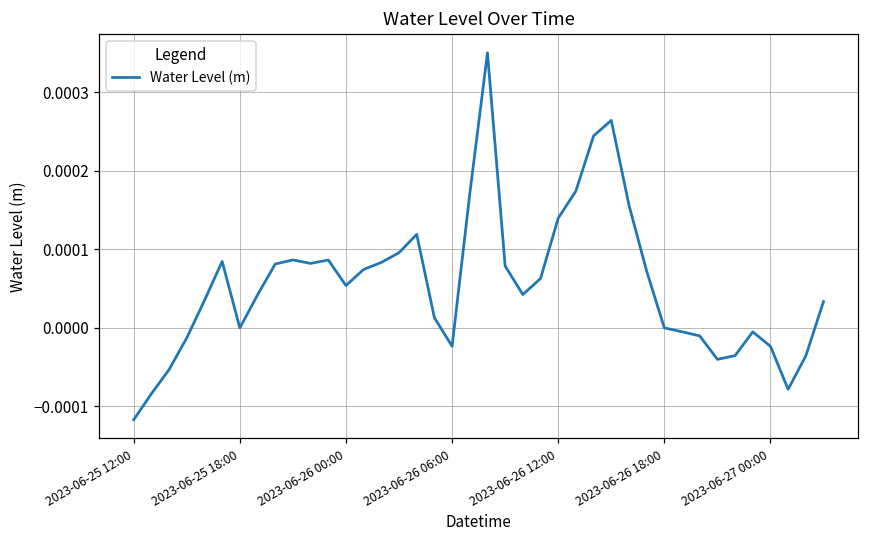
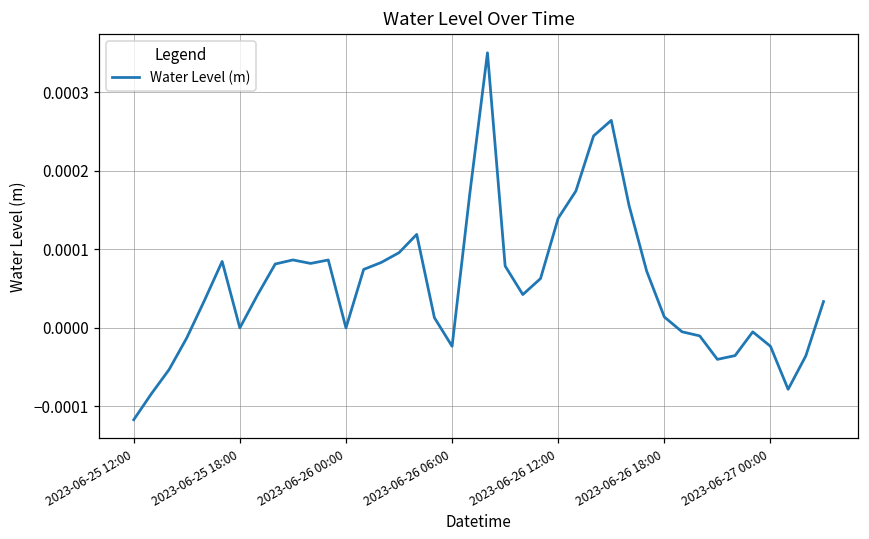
2023-06-26 00:00: 0.0001 -> 0.0000
2023-06-26 18:00: 0.00000 -> 0.00001
